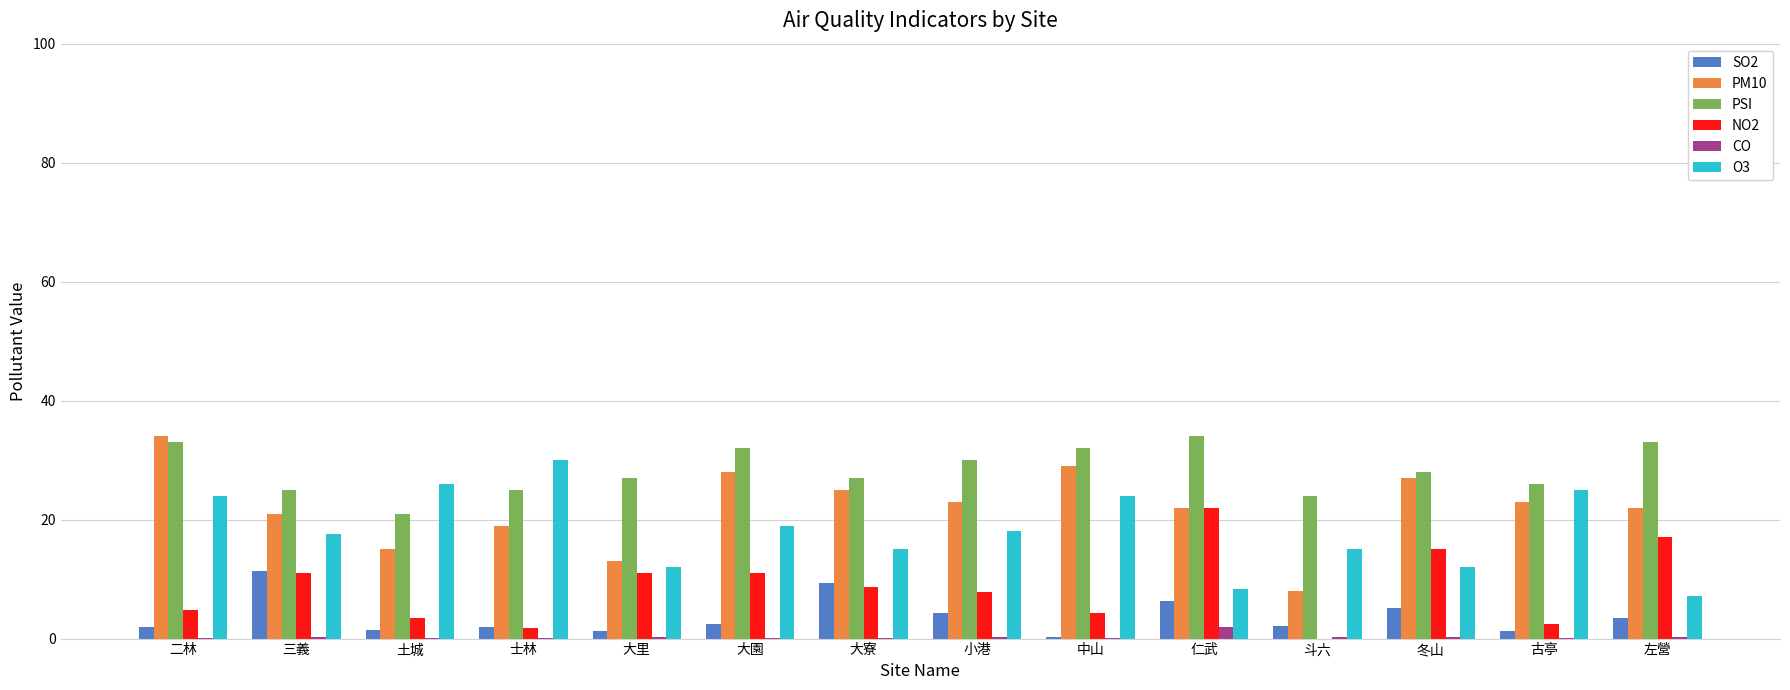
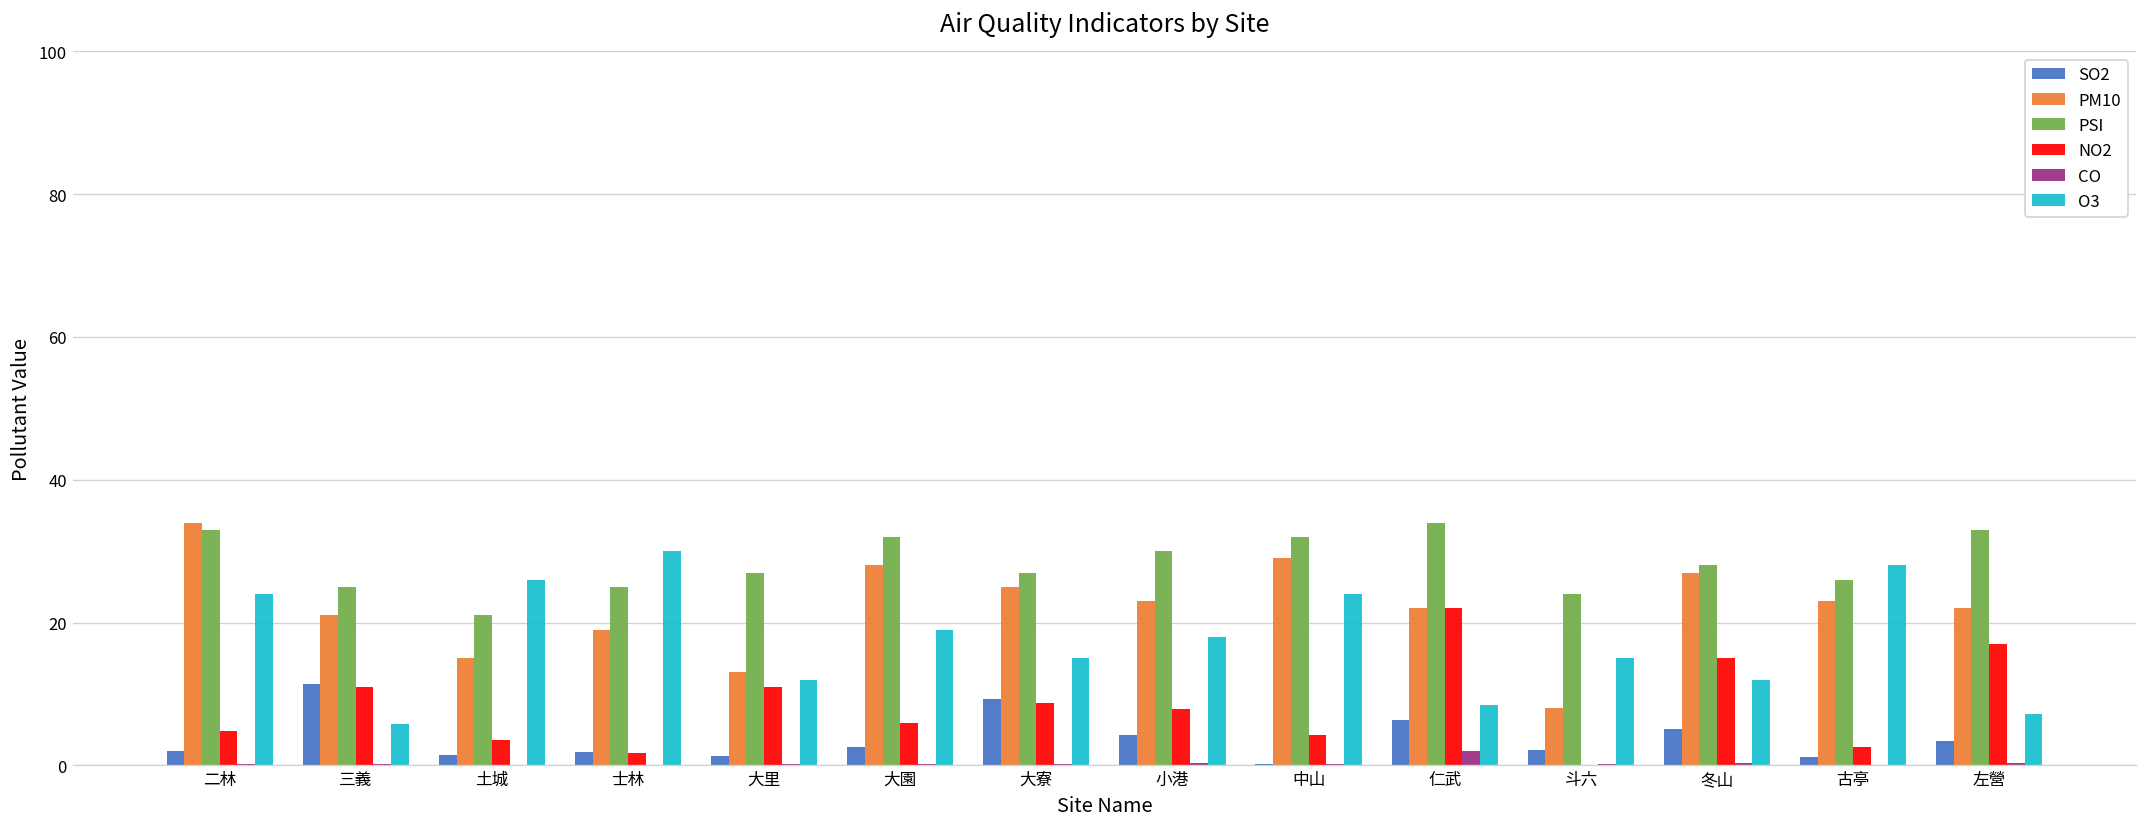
O3, 三義: 18 -> 6
NO2, 大園: 11 -> 6
O3, 古亭: 25 -> 28
